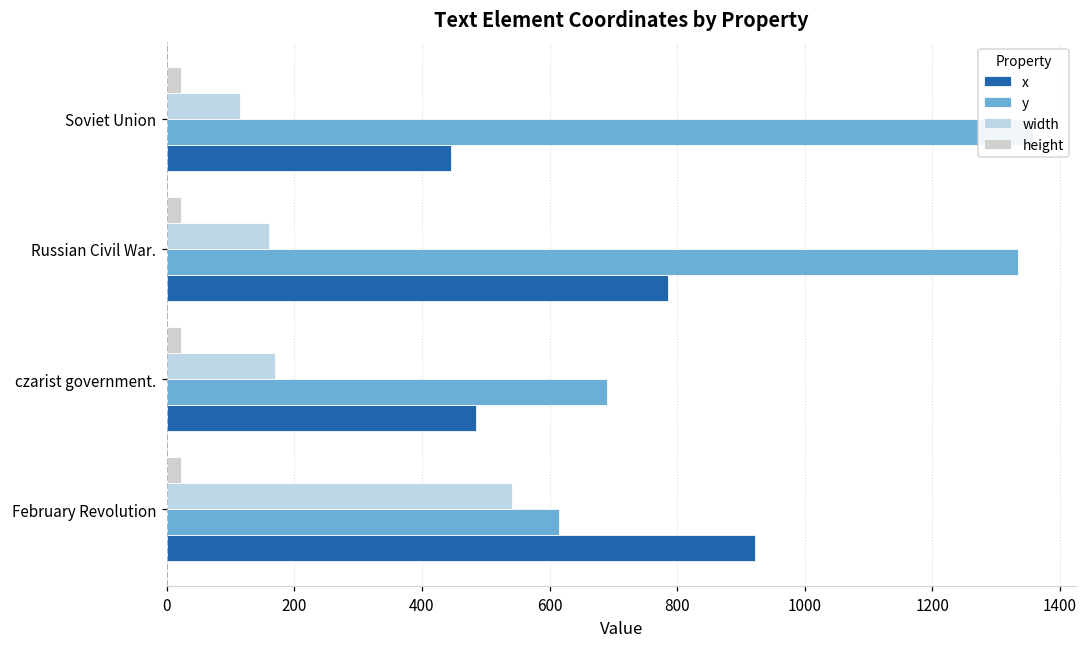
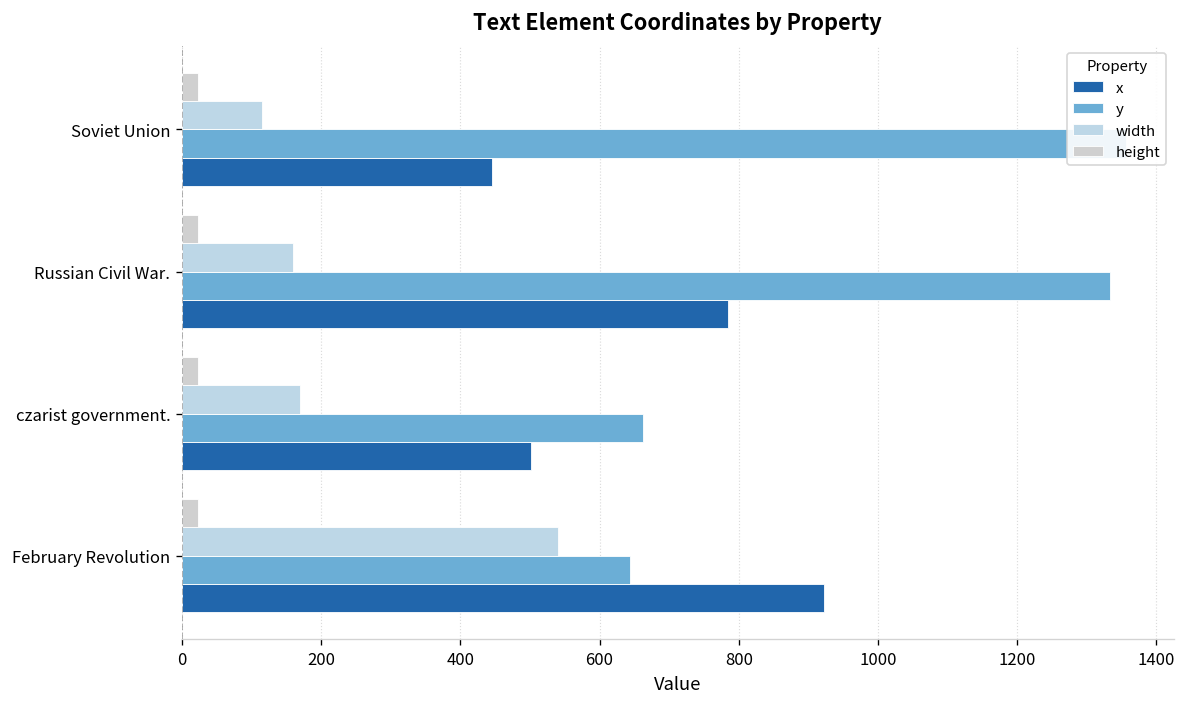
y, czarist government.: 690 -> 660
x, czarist government.: 490 -> 500
y, February Revolution: 610 -> 640
